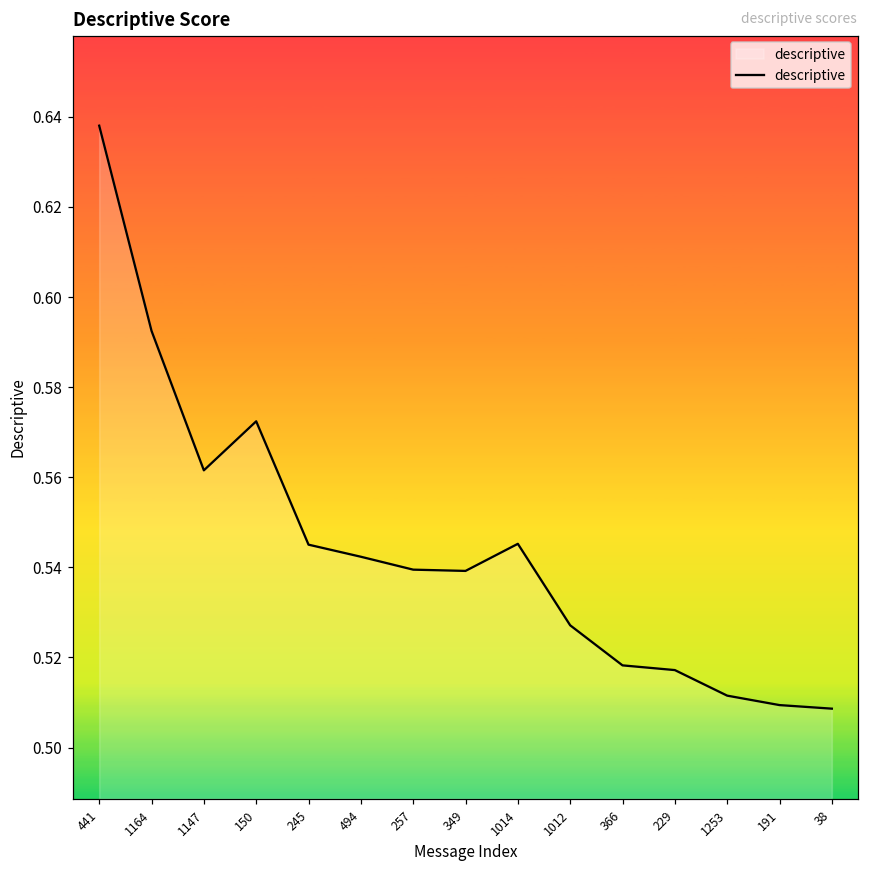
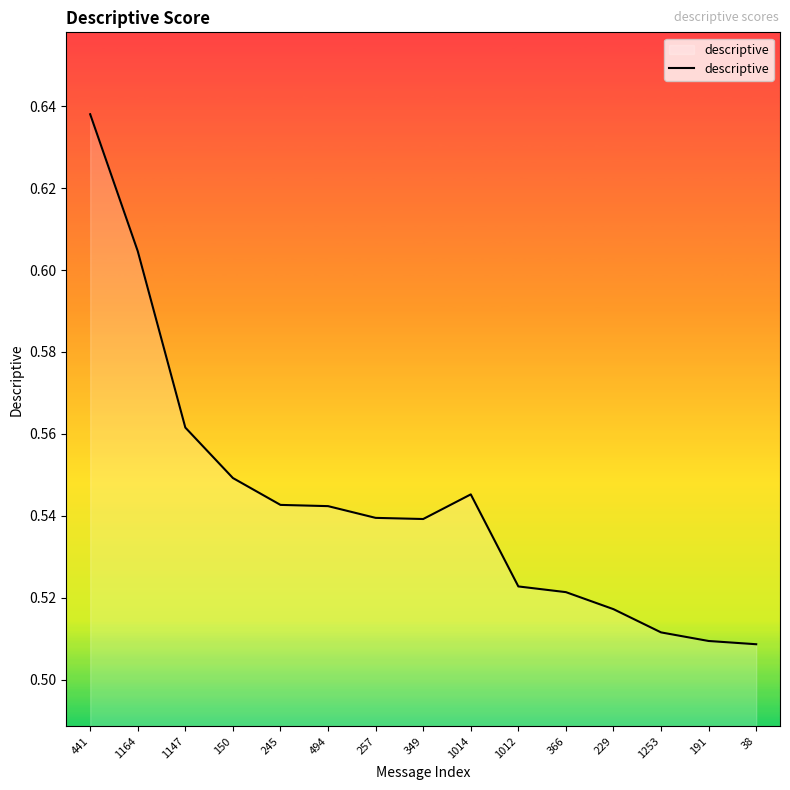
1164: 0.592 -> 0.605
150: 0.572 -> 0.549
245: 0.545 -> 0.543
1012: 0.527 -> 0.523
366: 0.518 -> 0.521
